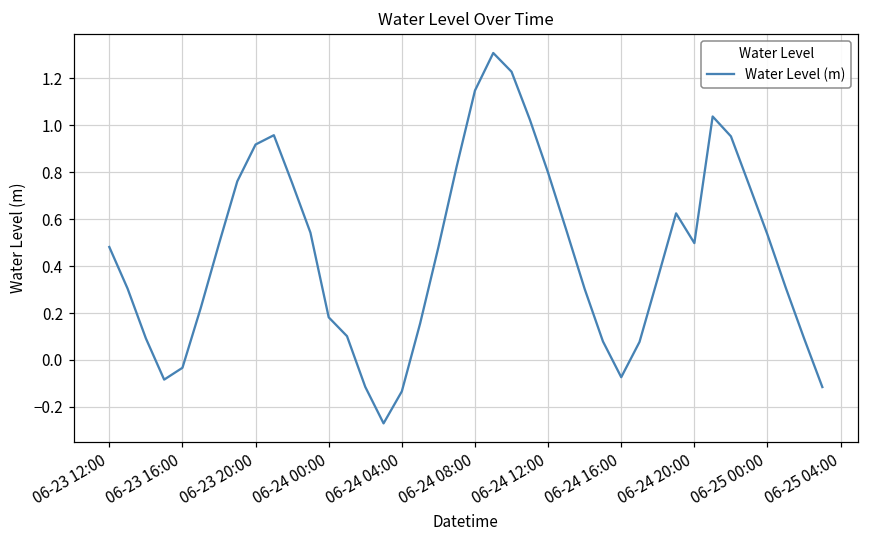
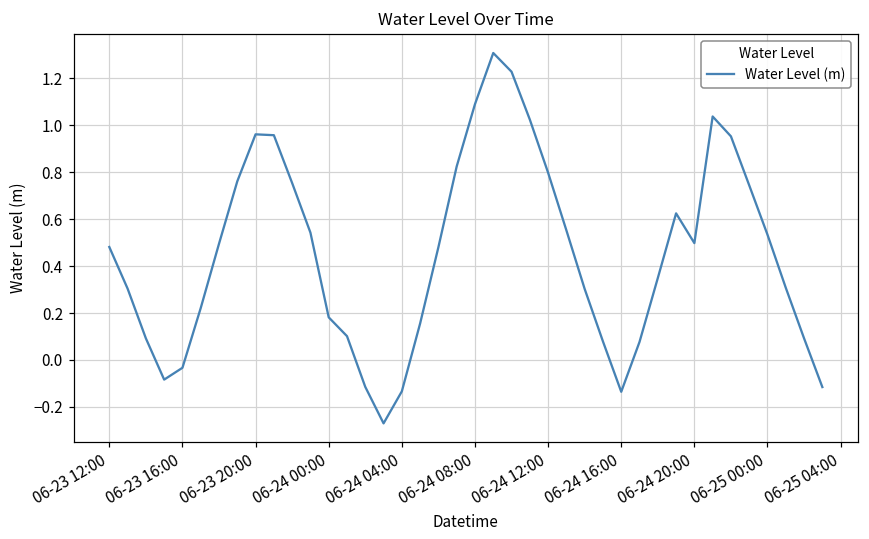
06-23 20:00: 0.92 -> 0.96
06-24 08:00: 1.15 -> 1.09
06-24 16:00: -0.07 -> -0.14
